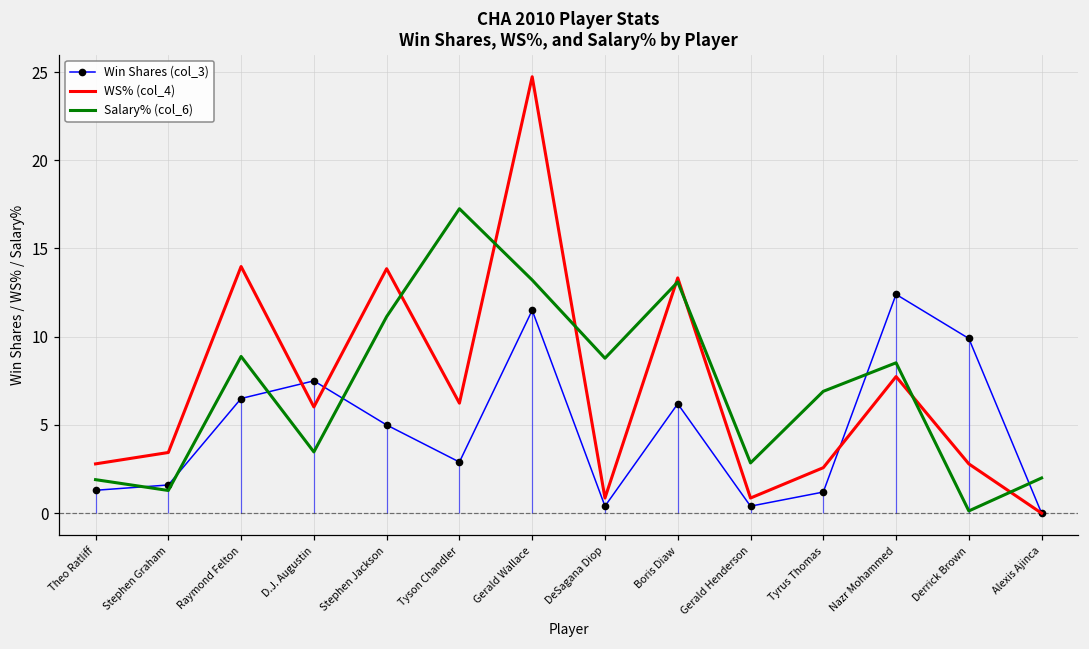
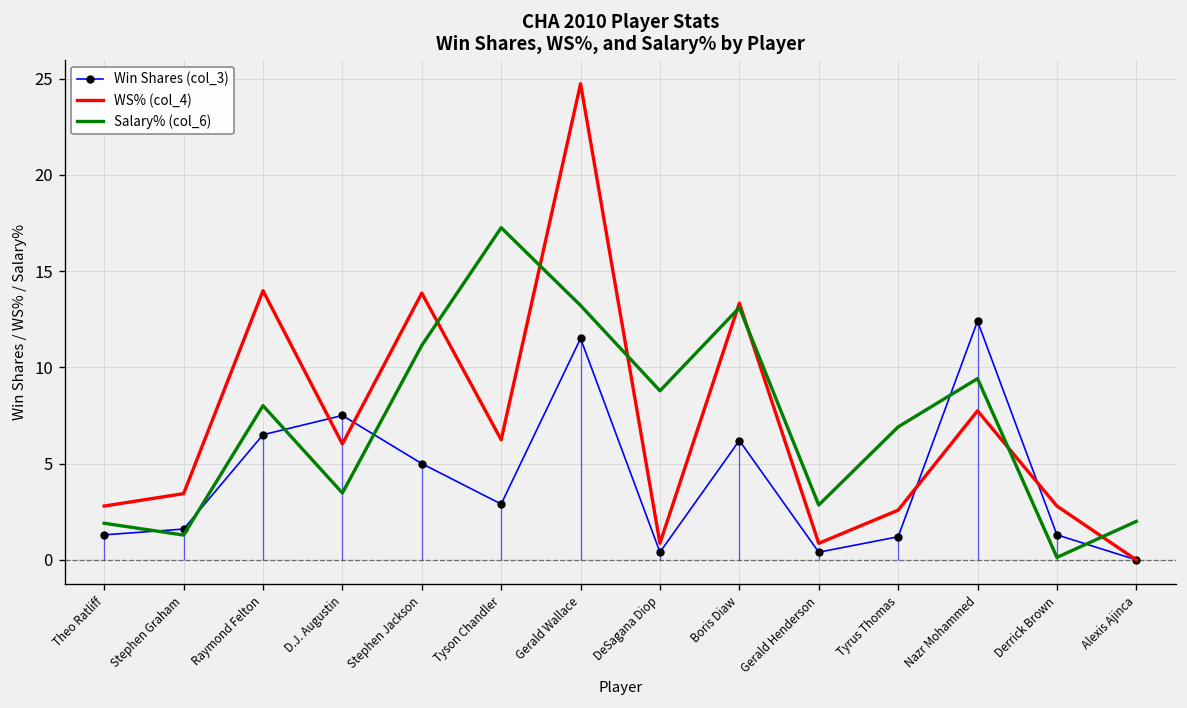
Salary% (col_6), Raymond Felton: 8.9 -> 8.0
Salary% (col_6), Nazr Mohammed: 8.5 -> 9.4
Win Shares (col_3), Derrick Brown: 9.9 -> 1.3
